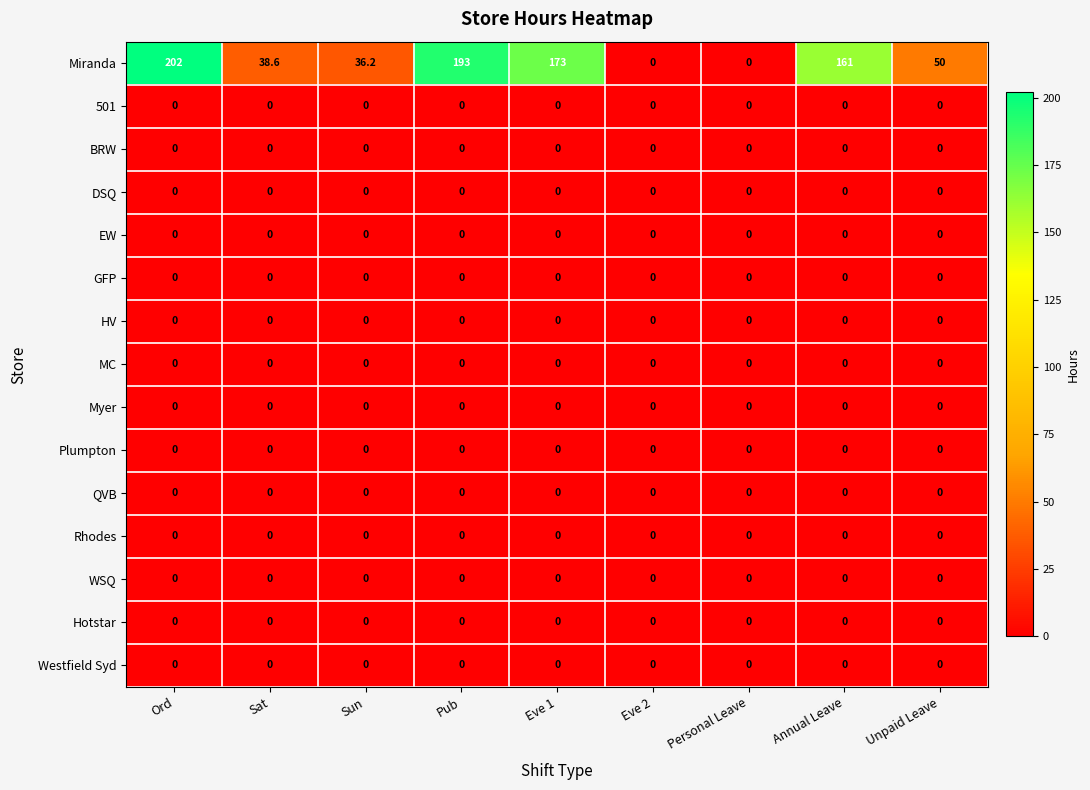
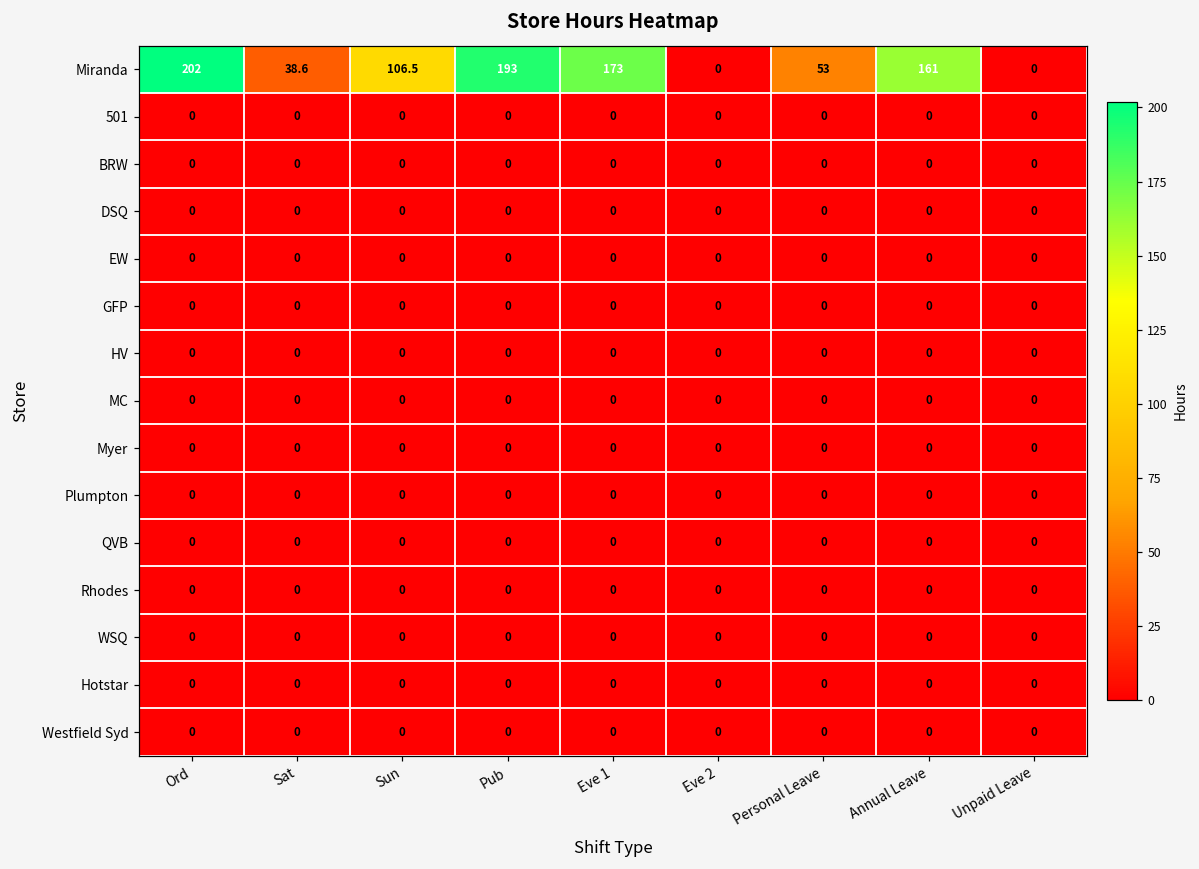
Miranda, Sun: 36.2 -> 106.5
Miranda, Personal Leave: 0 -> 53
Miranda, Unpaid Leave: 50 -> 0
